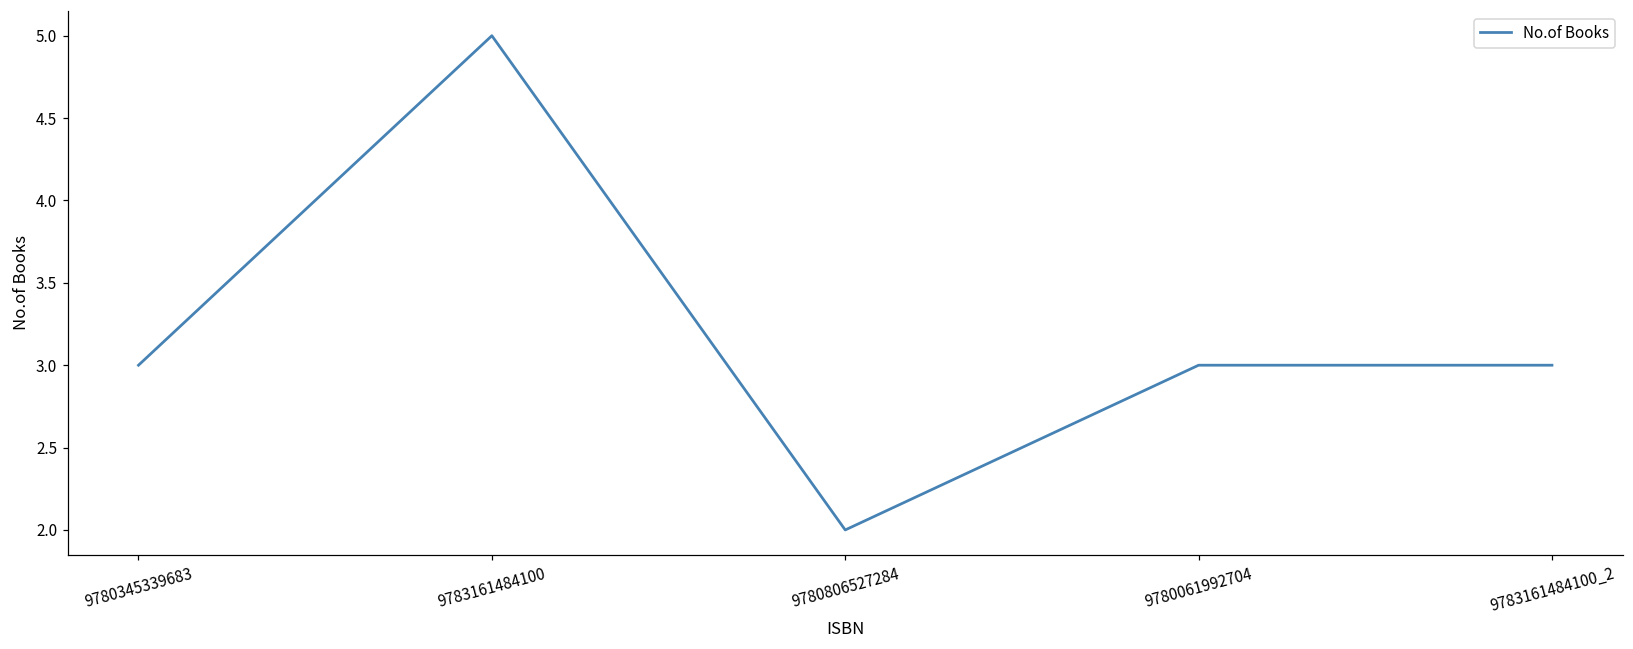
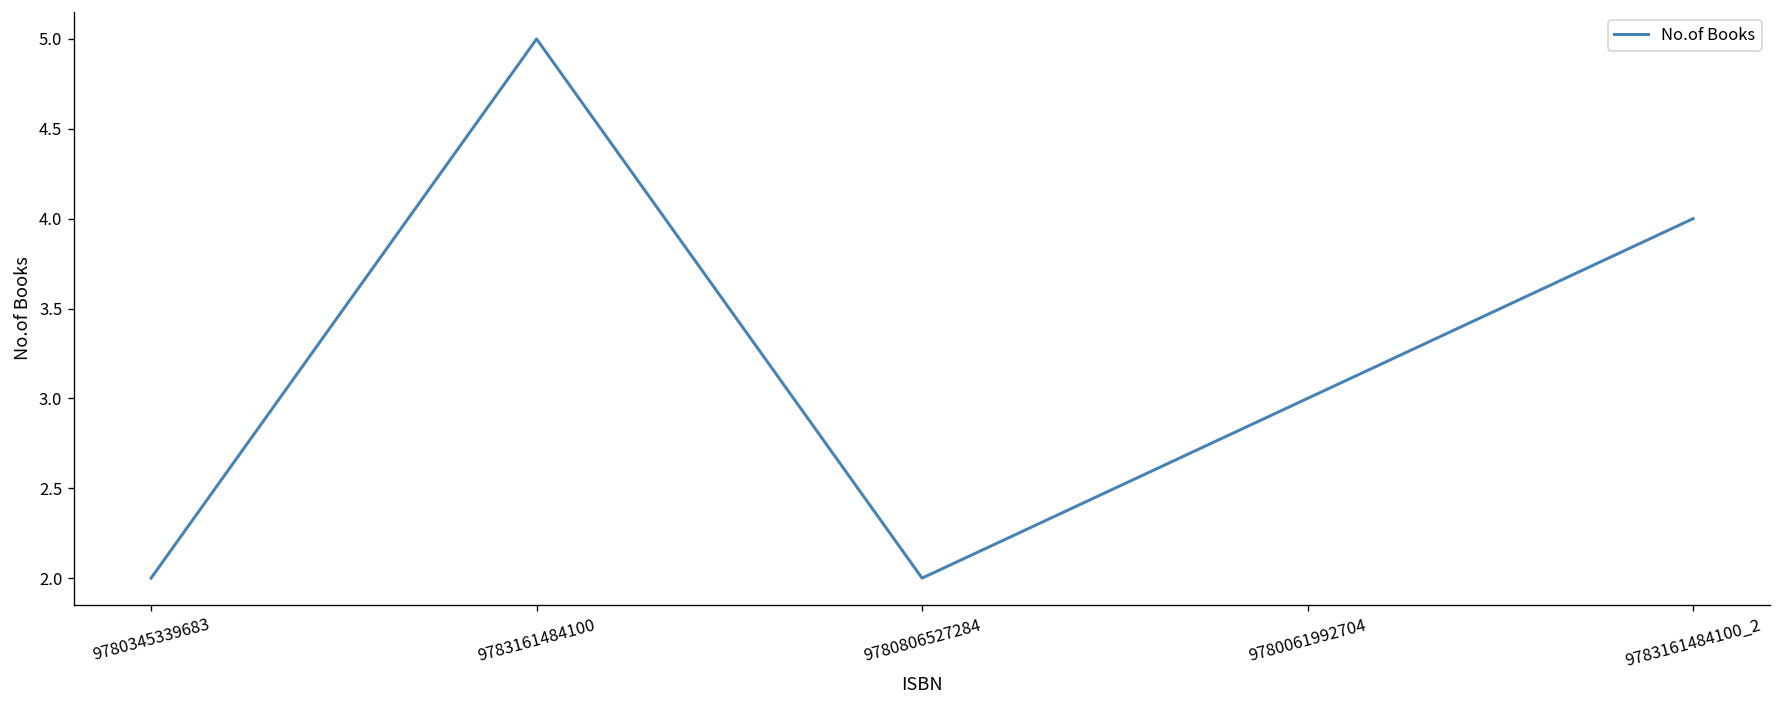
9780345339683: 3 -> 2
9783161484100_2: 3 -> 4
